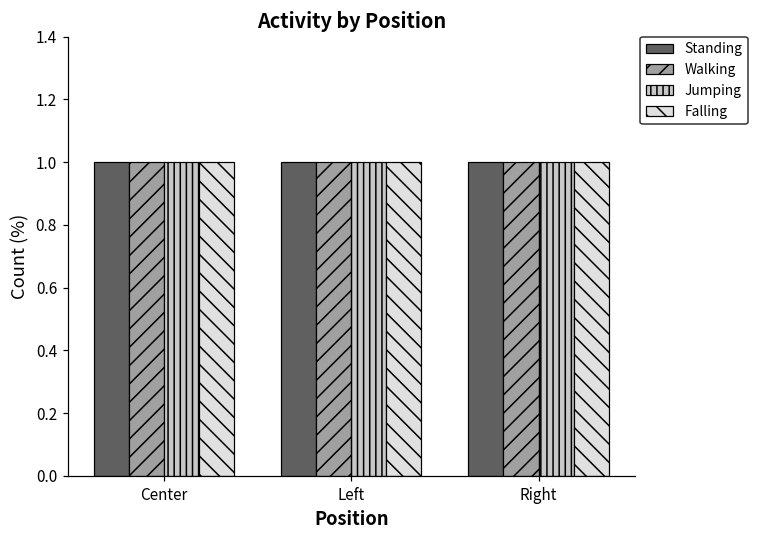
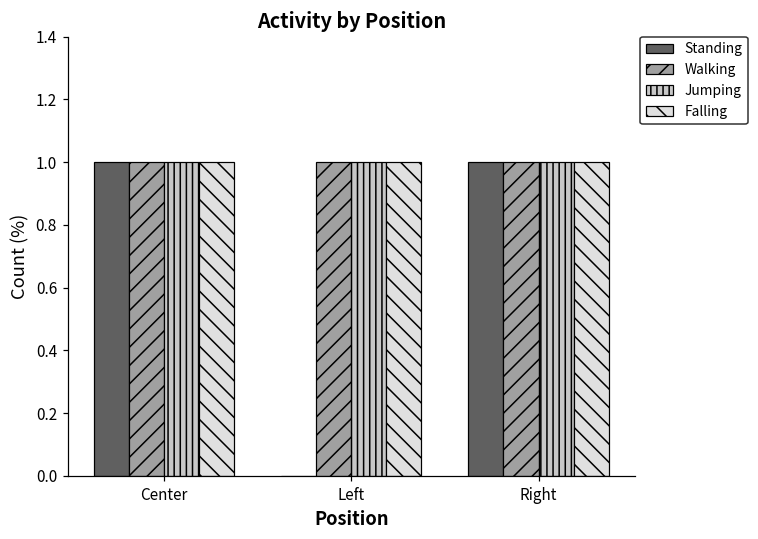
Standing, Left: 1 -> 0
